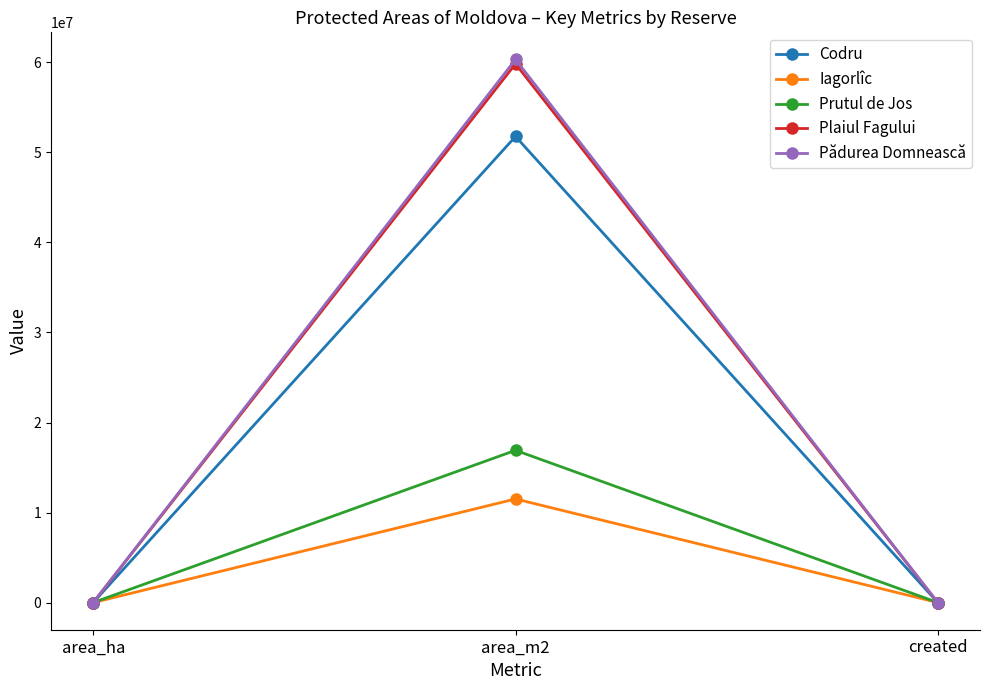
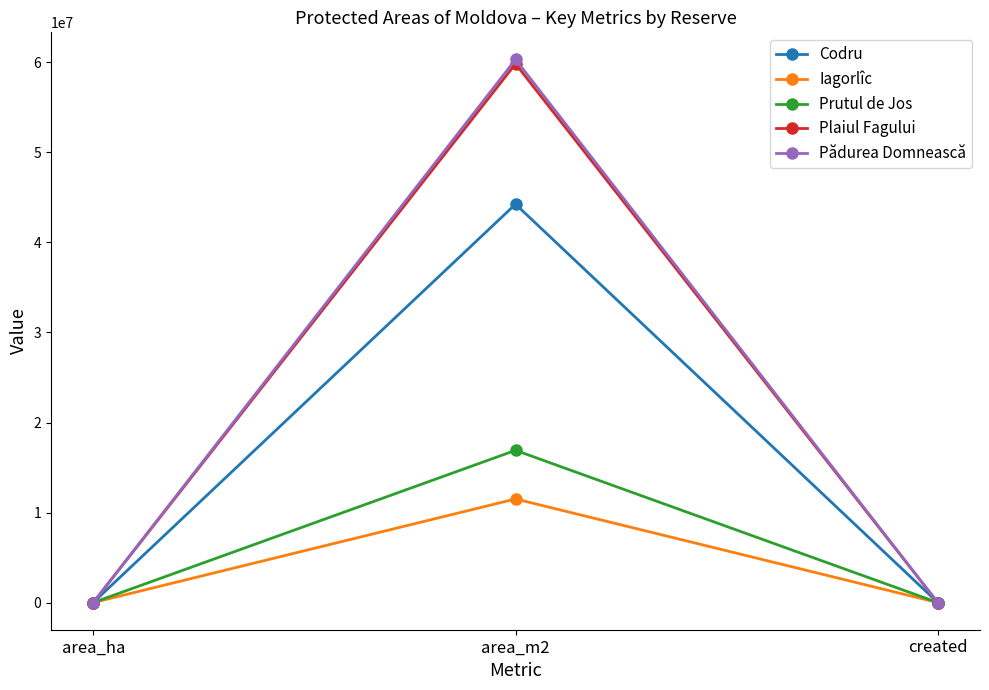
Codru, area_m2: 52000000 -> 44000000
